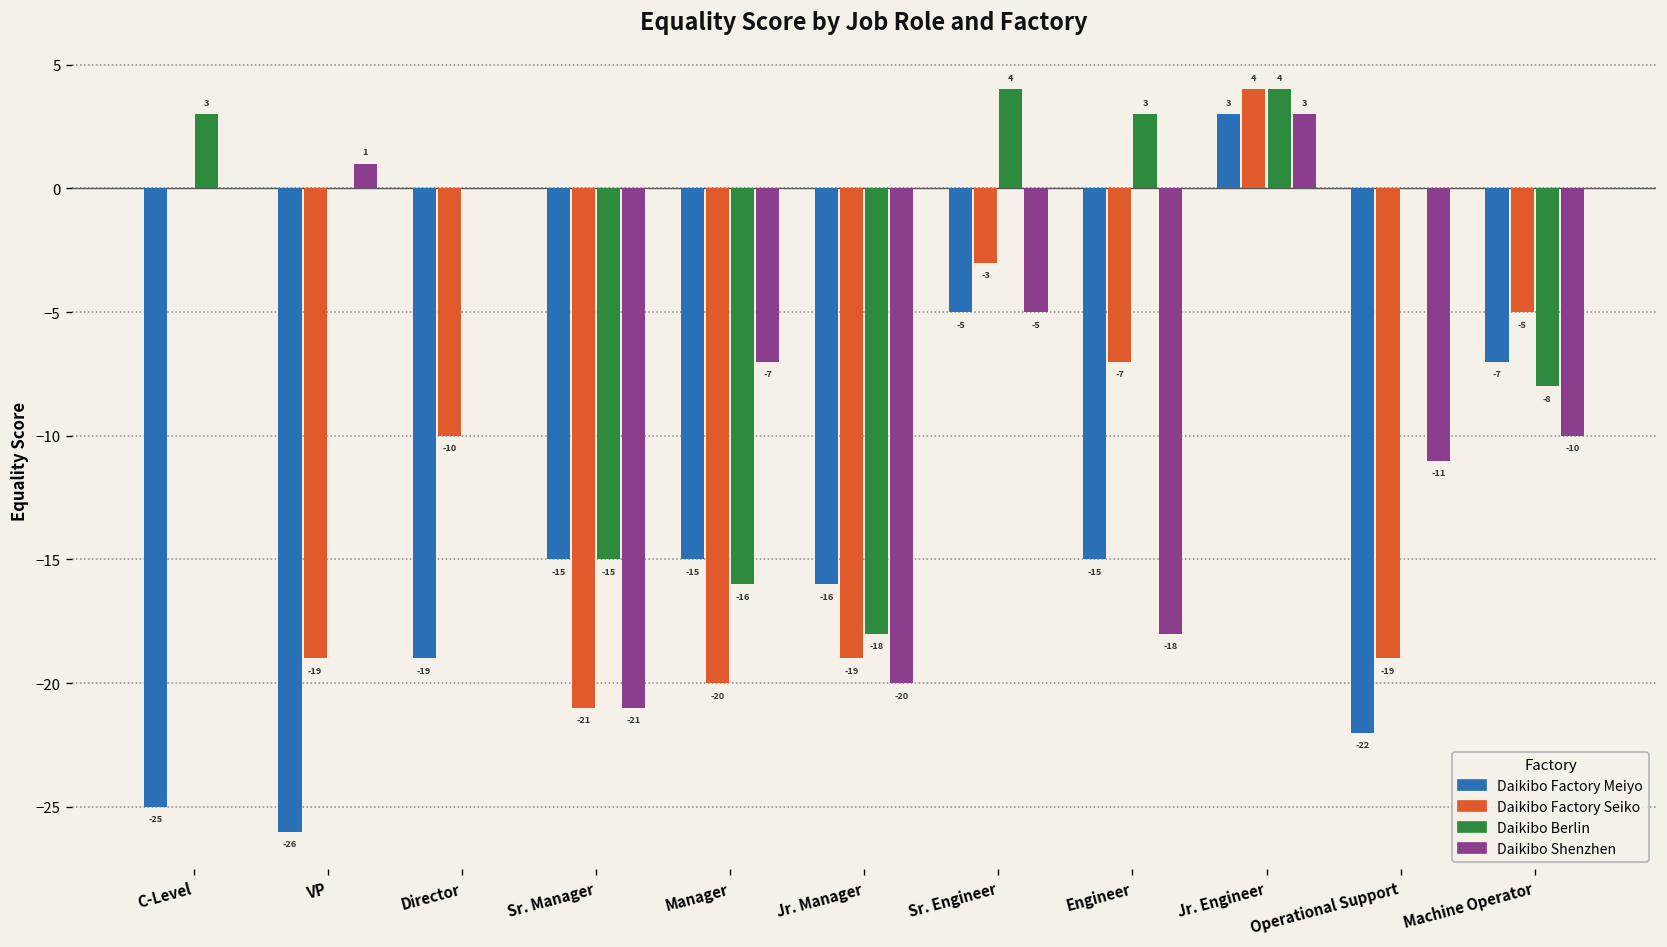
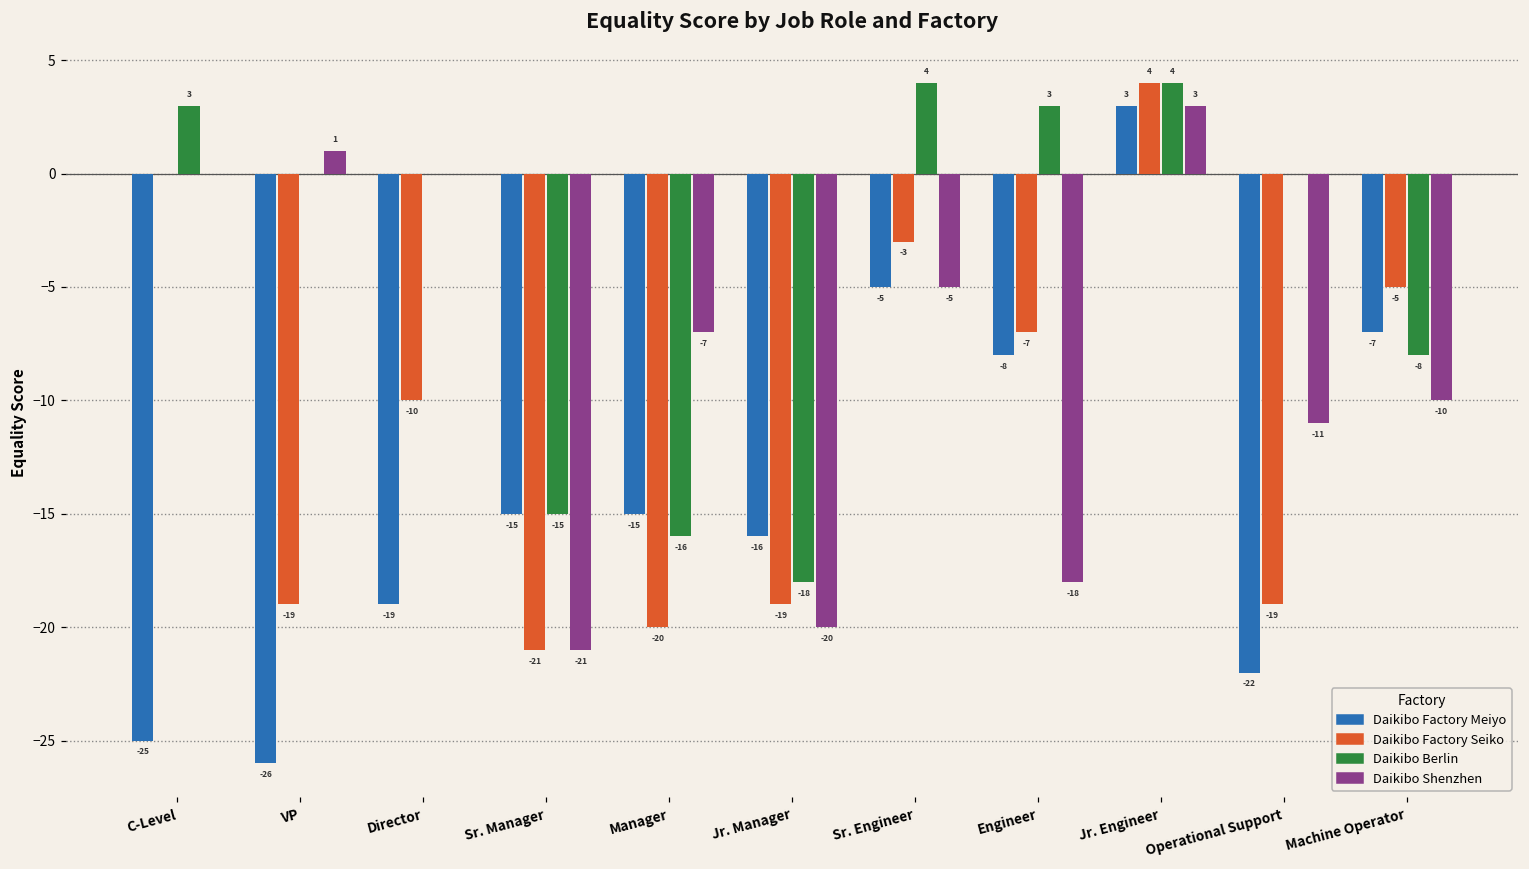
Daikibo Factory Meiyo, Engineer: -15 -> -8
